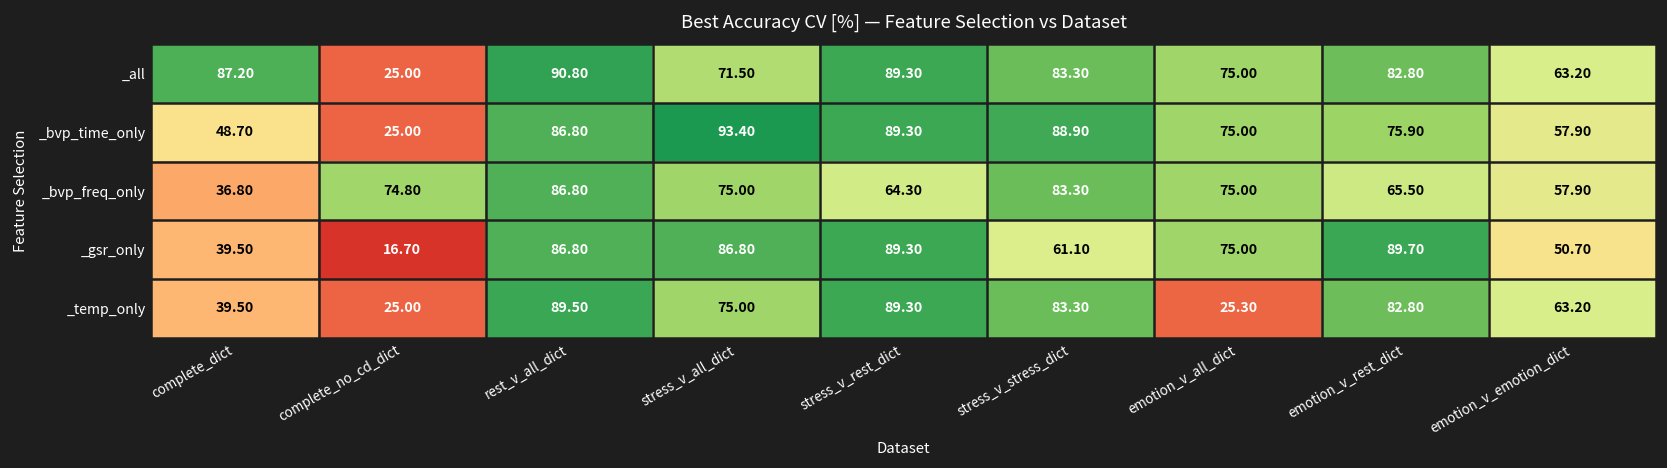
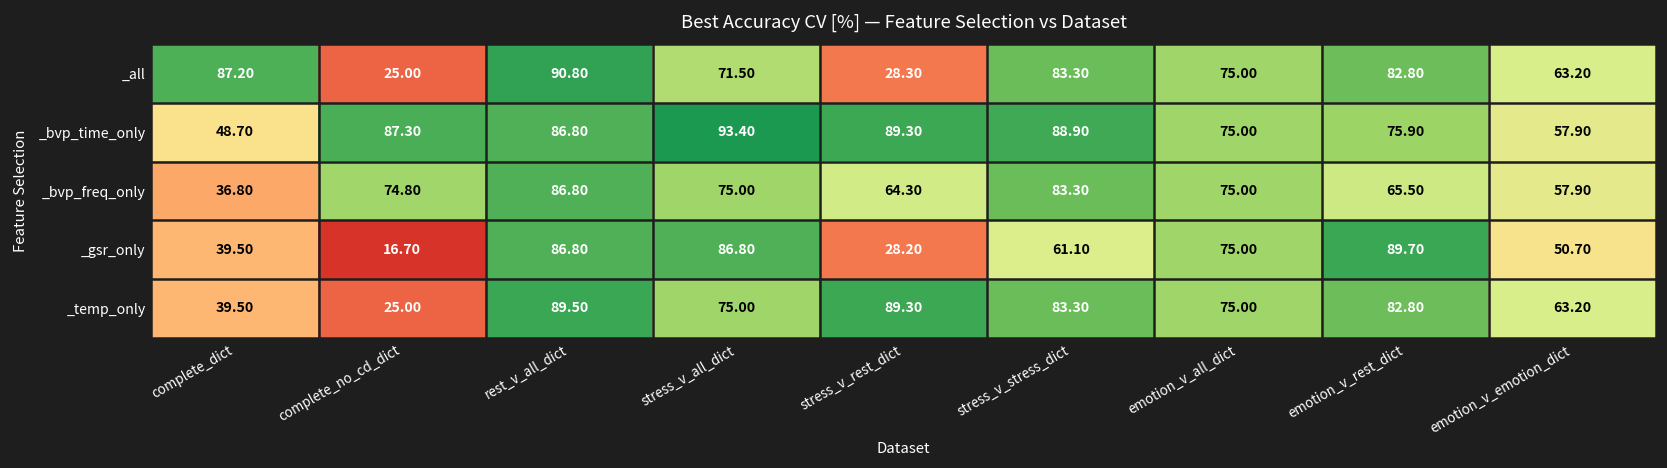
_all, stress_v_rest_dict: 89.30 -> 28.30
_bvp_time_only, complete_no_cd_dict: 25.00 -> 87.30
_gsr_only, stress_v_rest_dict: 89.30 -> 28.20
_temp_only, emotion_v_all_dict: 25.30 -> 75.00
